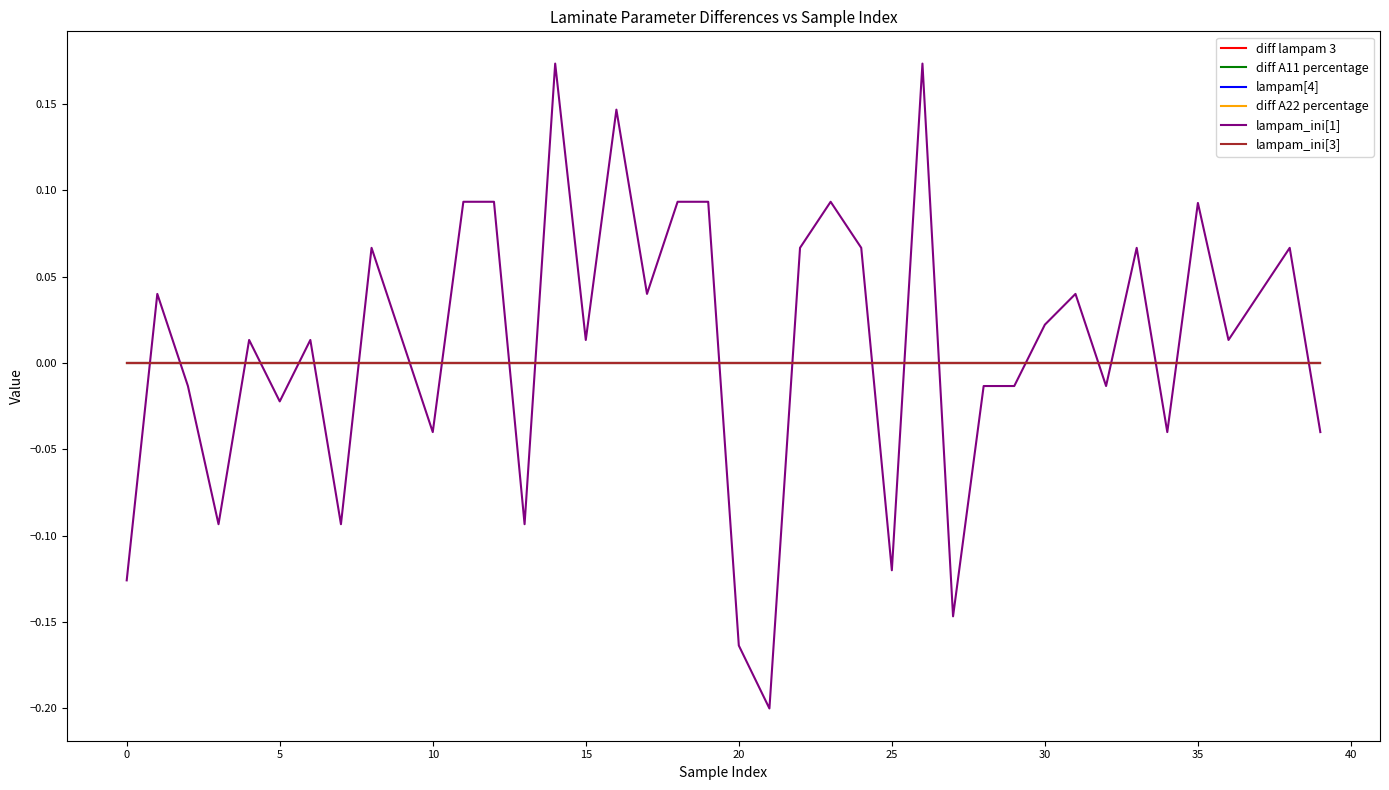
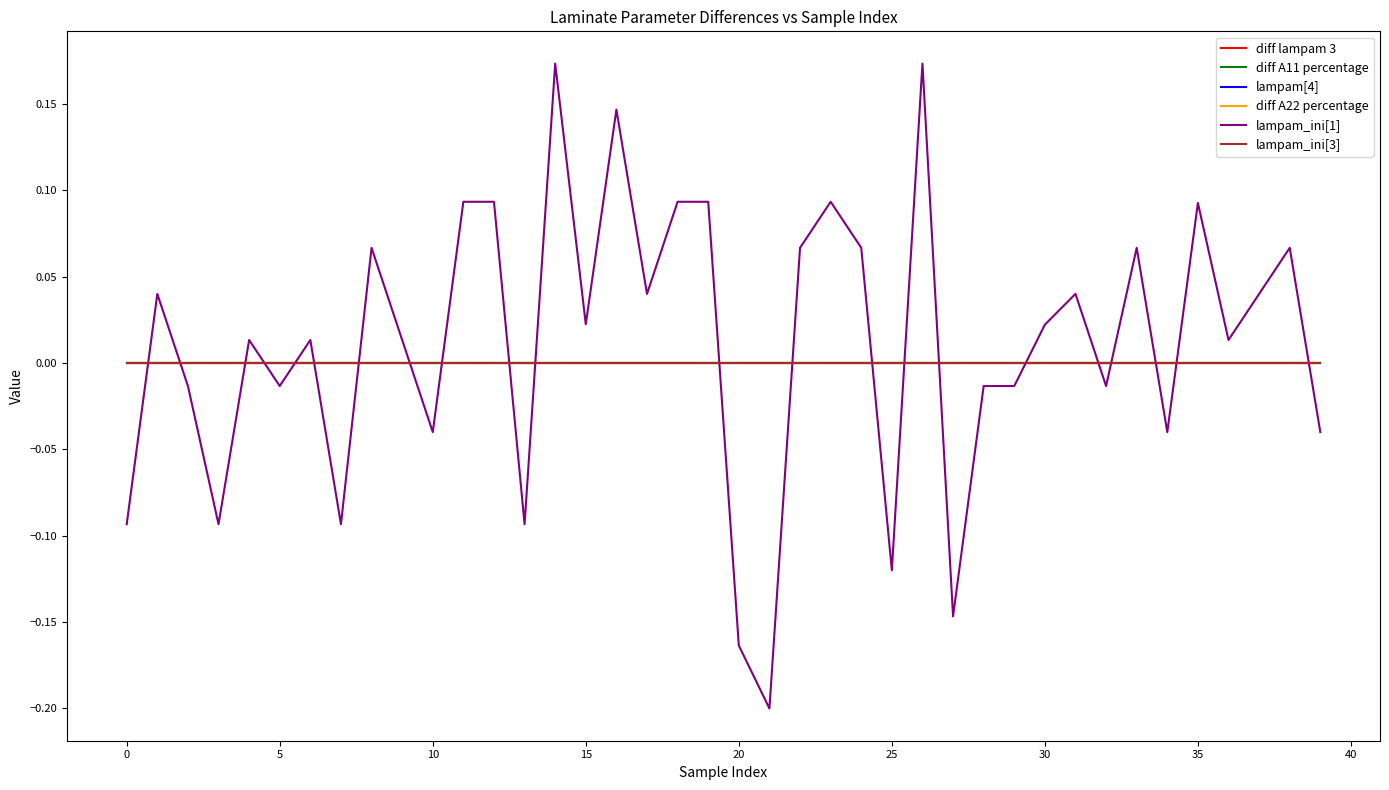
lampam_ini[1], 0: -0.126 -> -0.093
lampam_ini[1], 5: -0.022 -> -0.013
lampam_ini[1], 15: 0.013 -> 0.022
